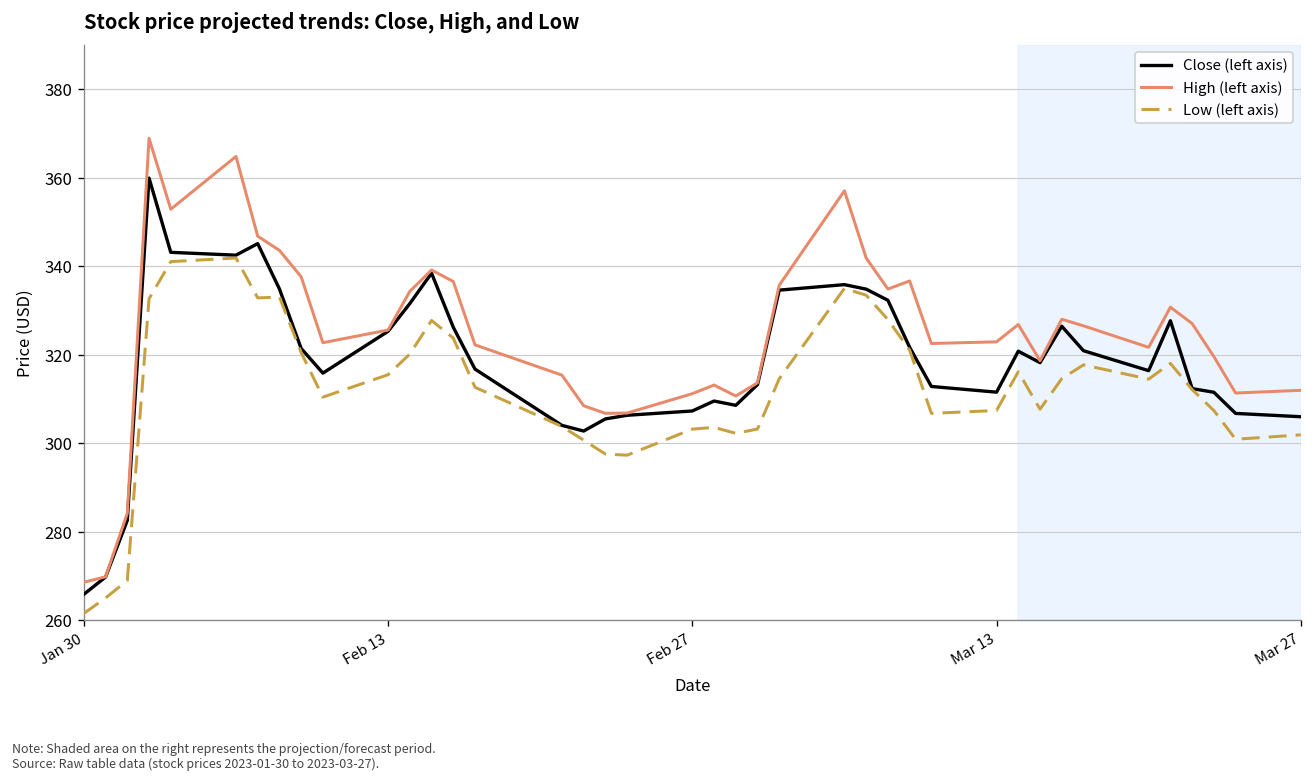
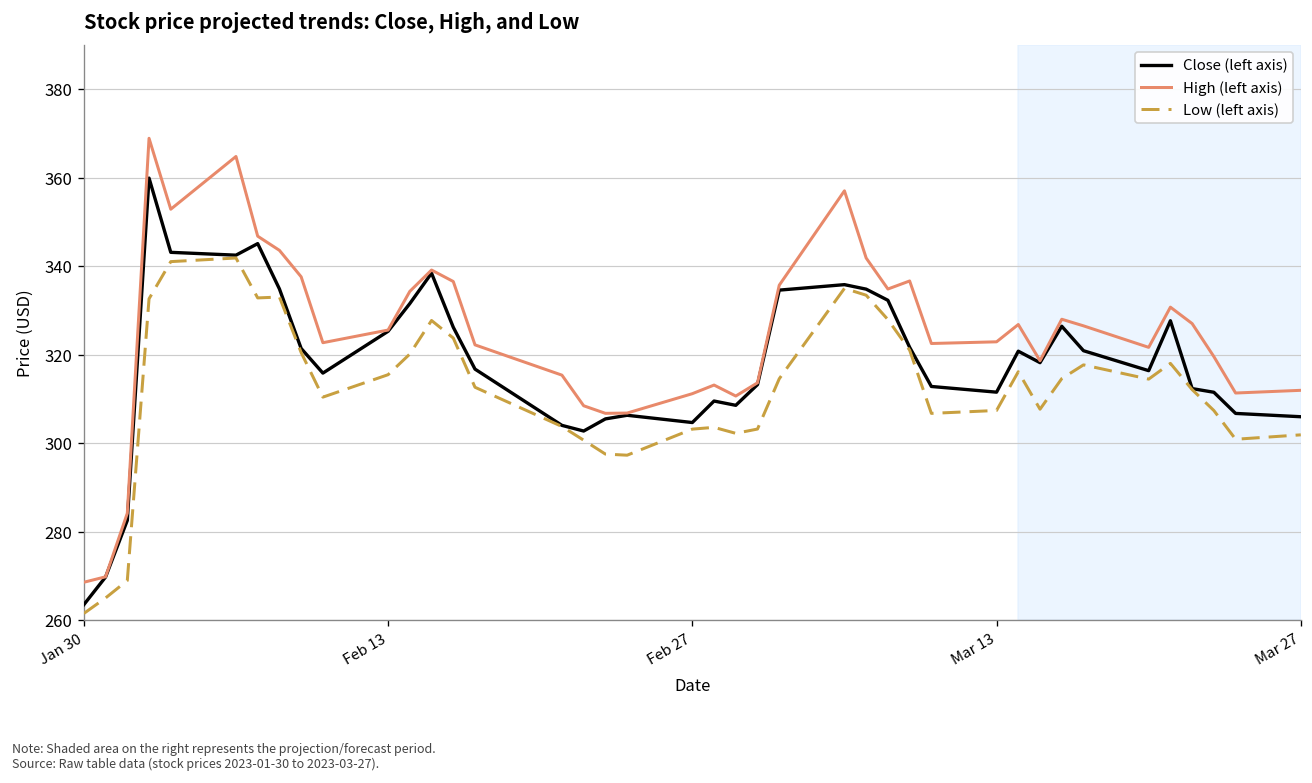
Close (left axis), Jan 30: 266 -> 263
Close (left axis), Feb 27: 307 -> 305
